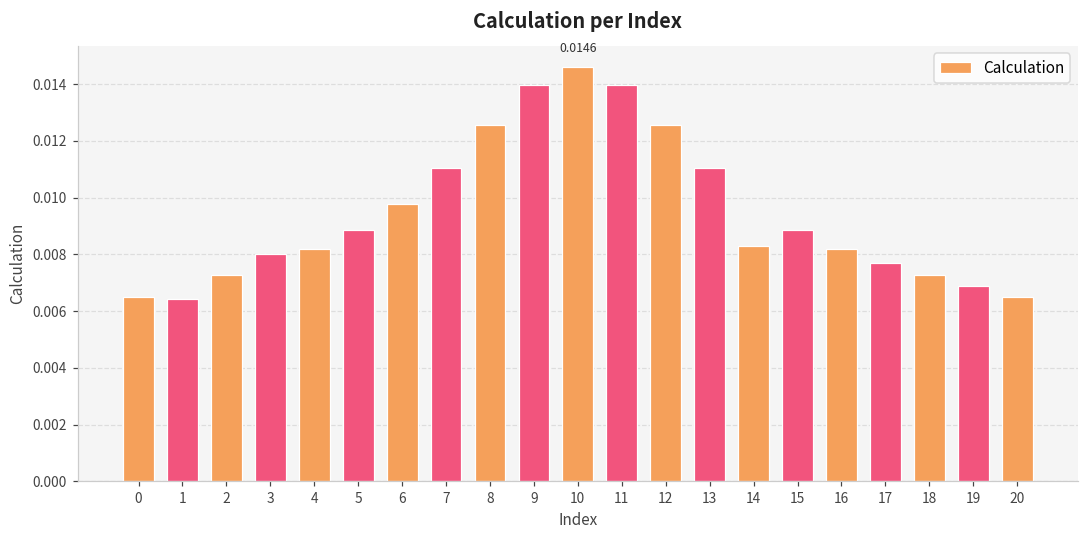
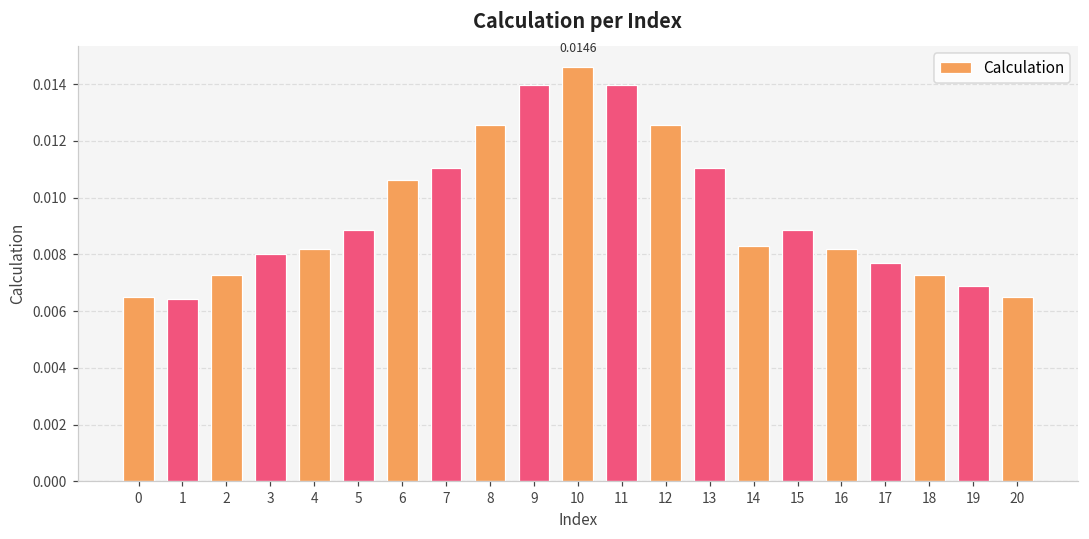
6: 0.0098 -> 0.0106
